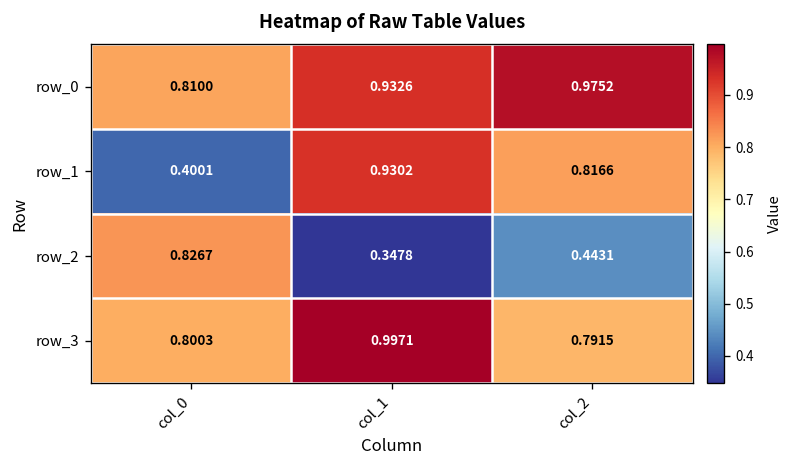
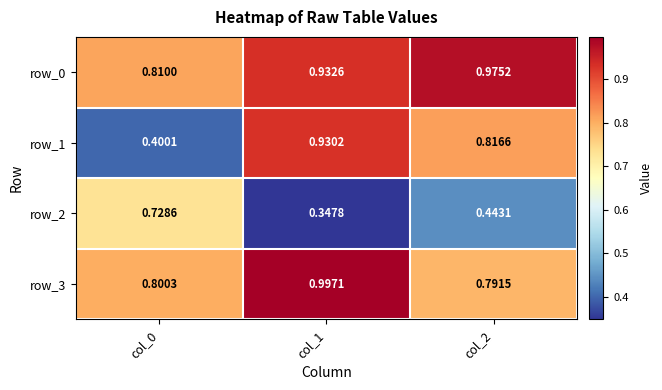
row_2, col_0: 0.8267 -> 0.7286
